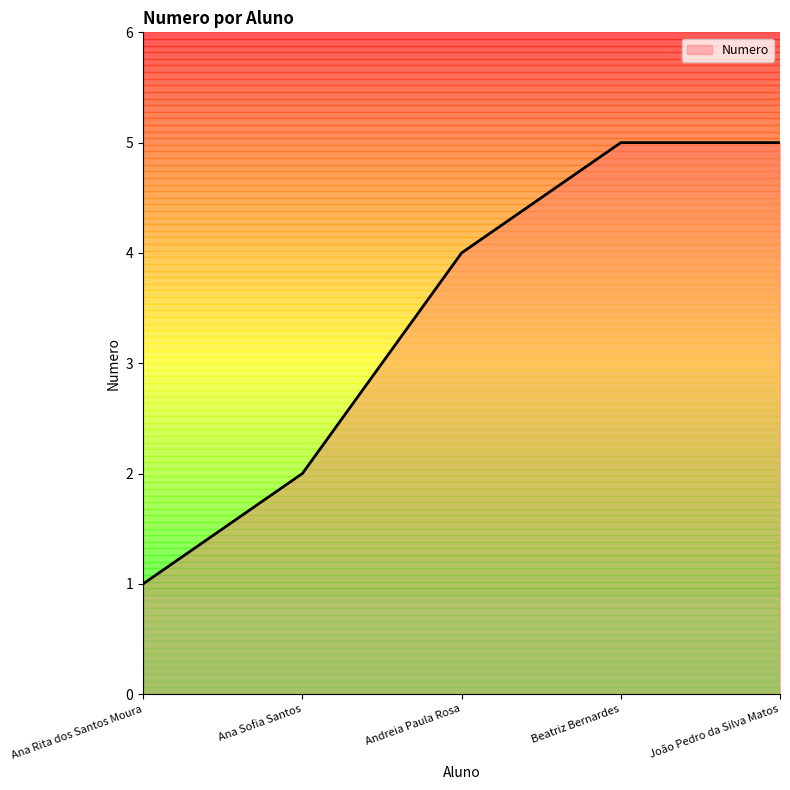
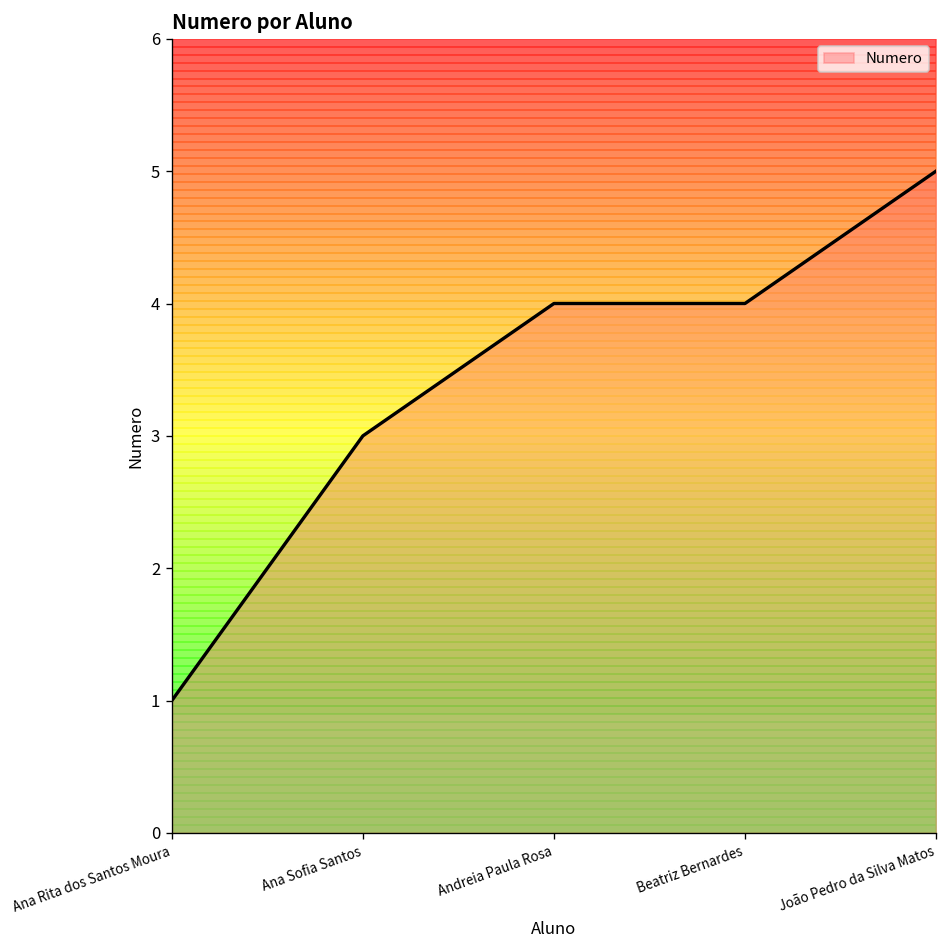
Ana Sofia Santos: 2 -> 3
Beatriz Bernardes: 5 -> 4
